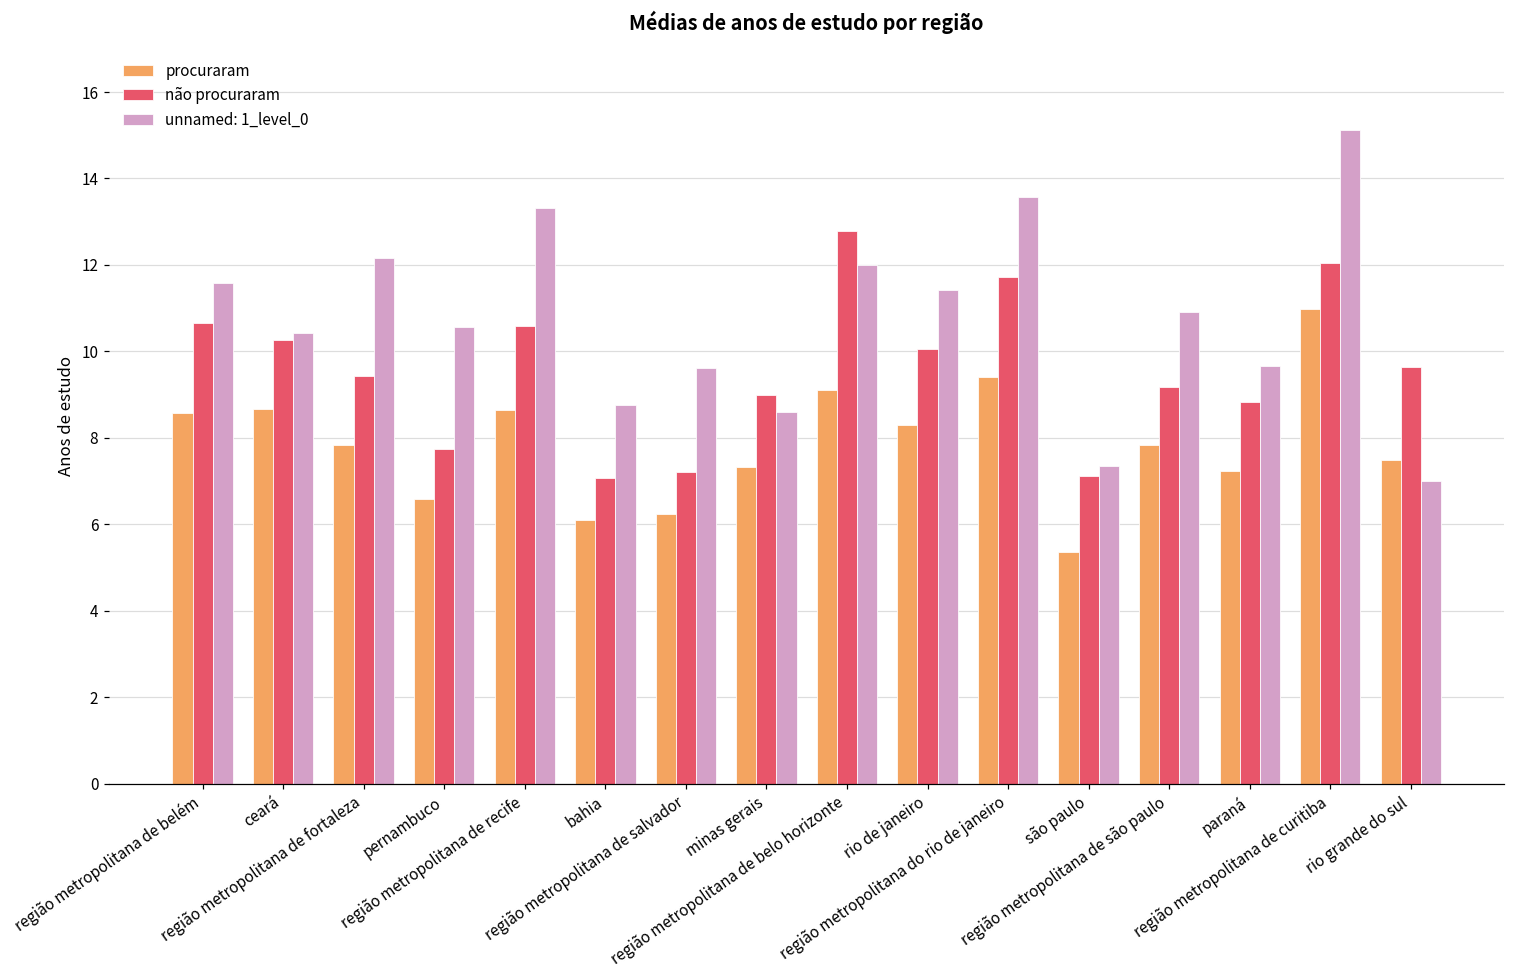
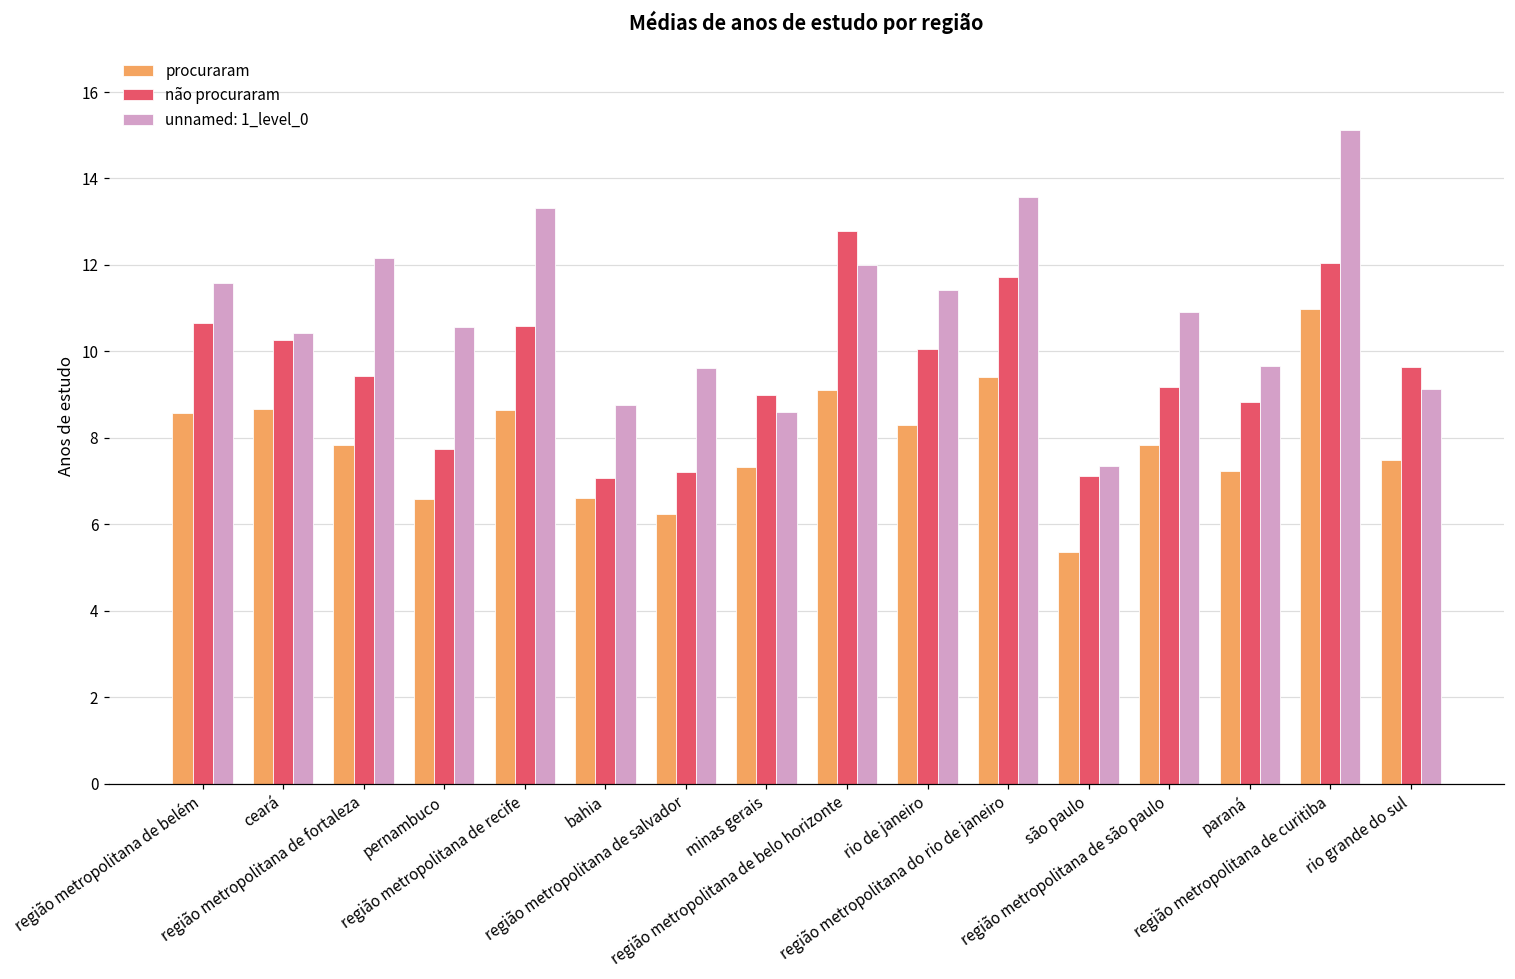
procuraram, bahia: 6.1 -> 6.6
unnamed: 1_level_0, rio grande do sul: 7.0 -> 9.1
